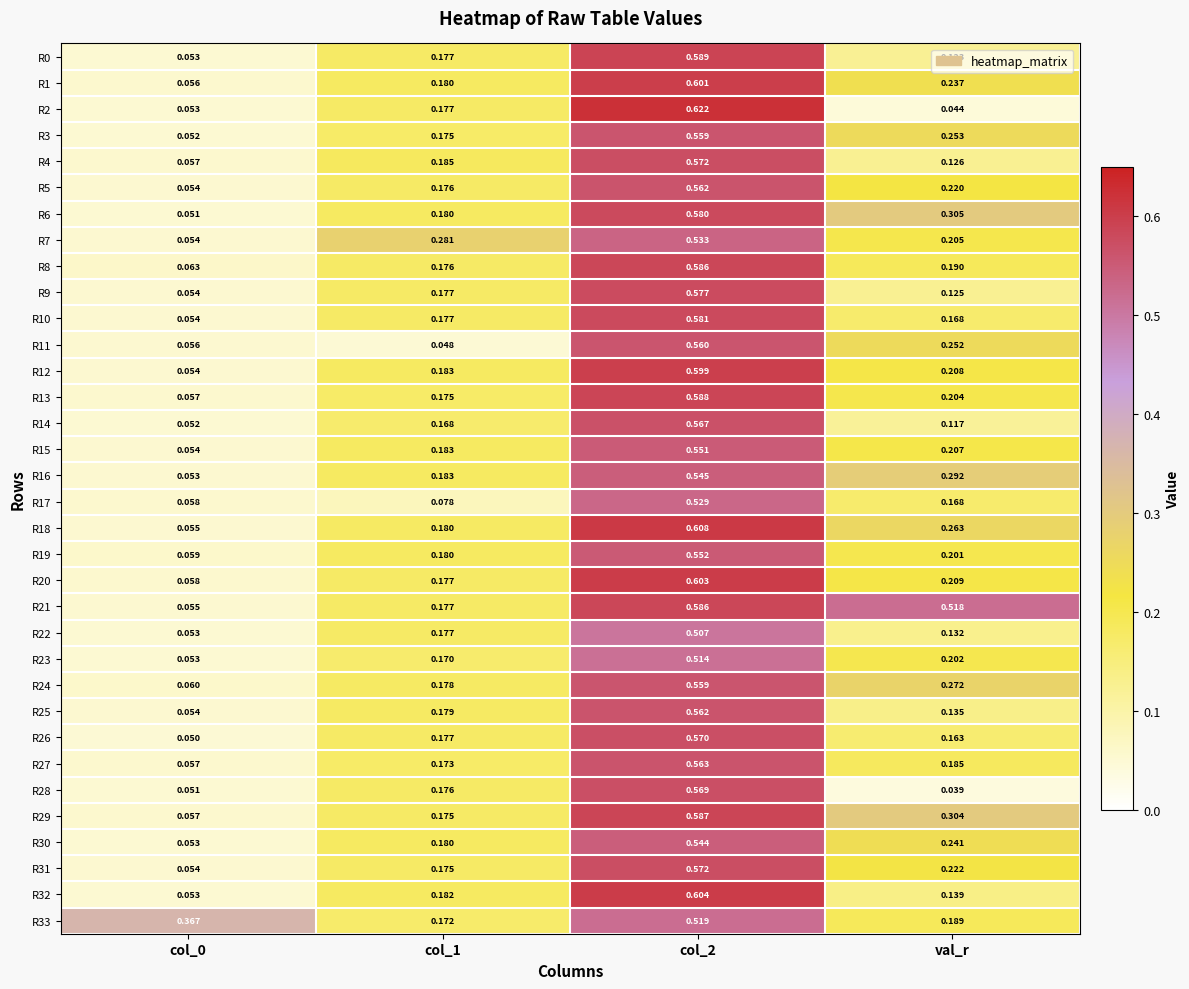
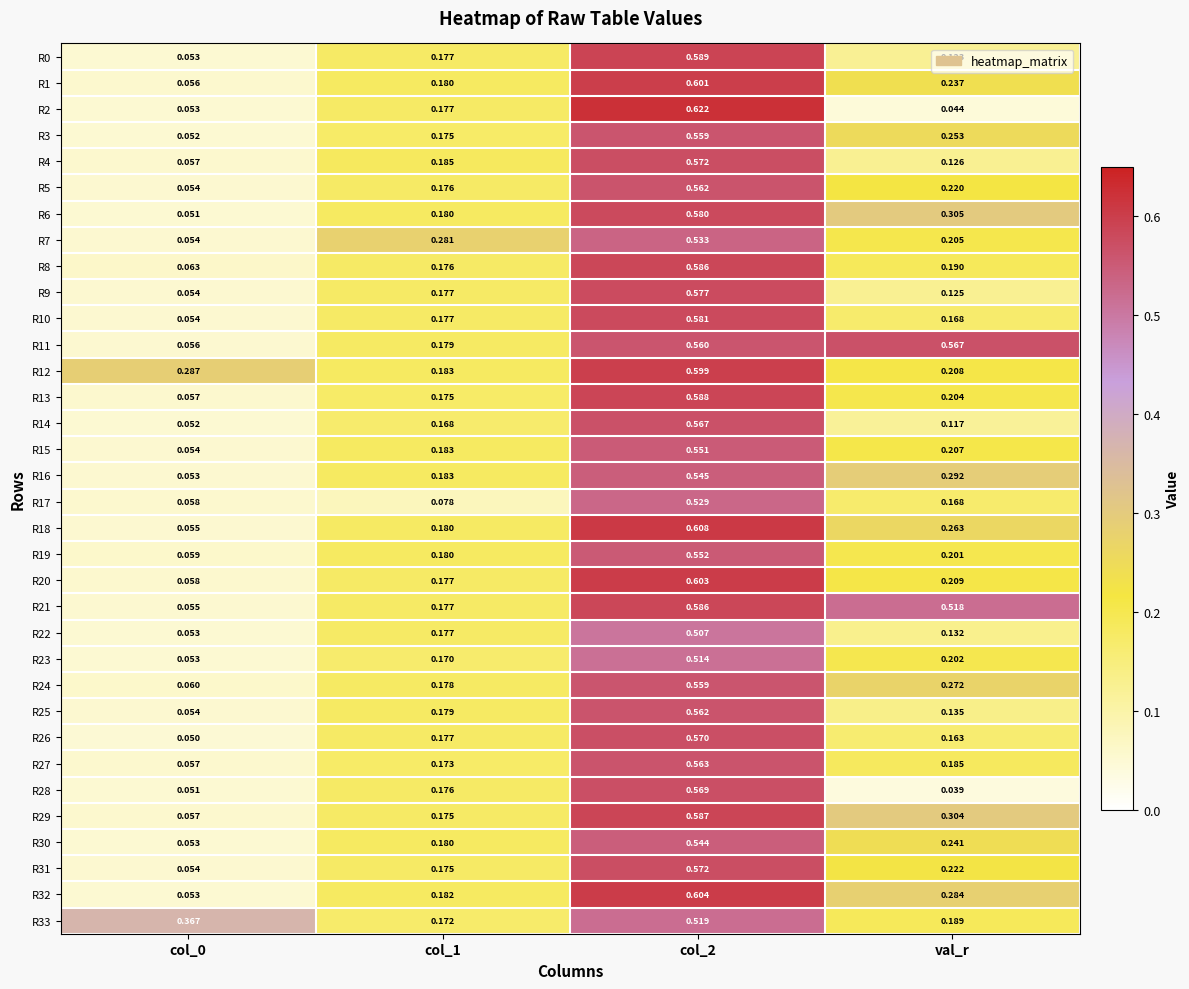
R11, col_1: 0.048 -> 0.179
R11, val_r: 0.252 -> 0.567
R12, col_0: 0.054 -> 0.287
R32, val_r: 0.139 -> 0.284
